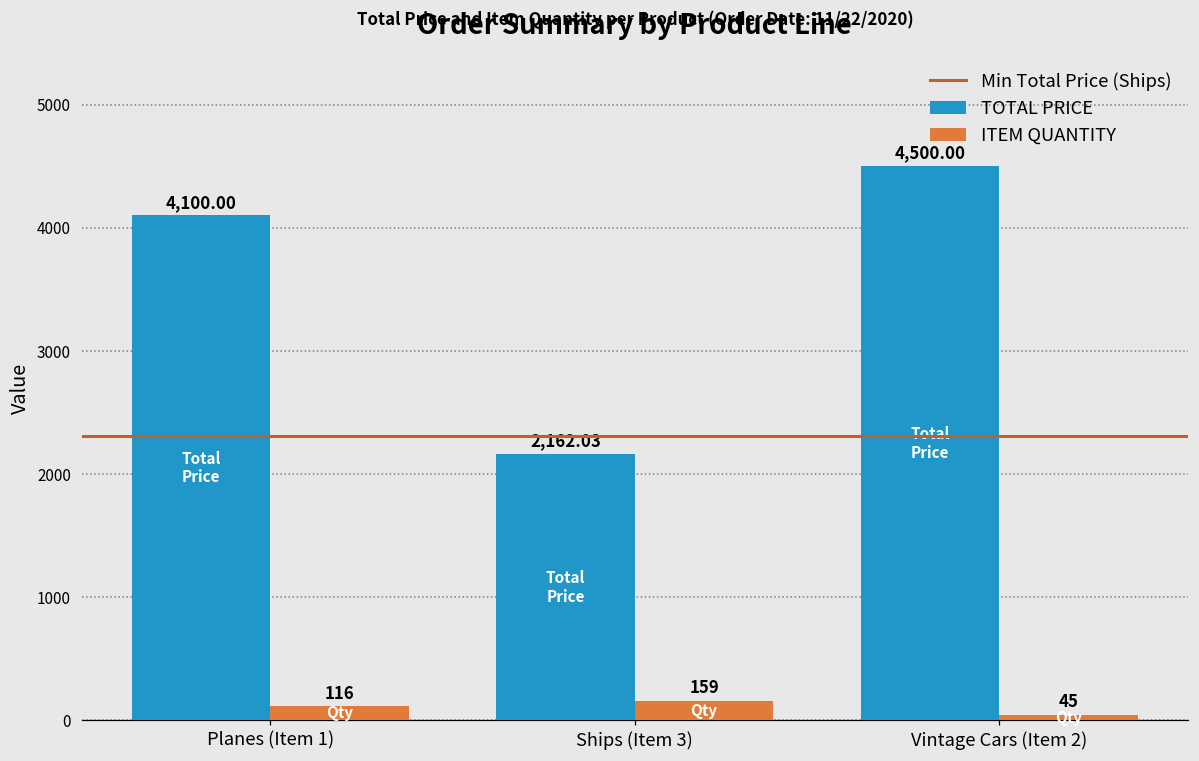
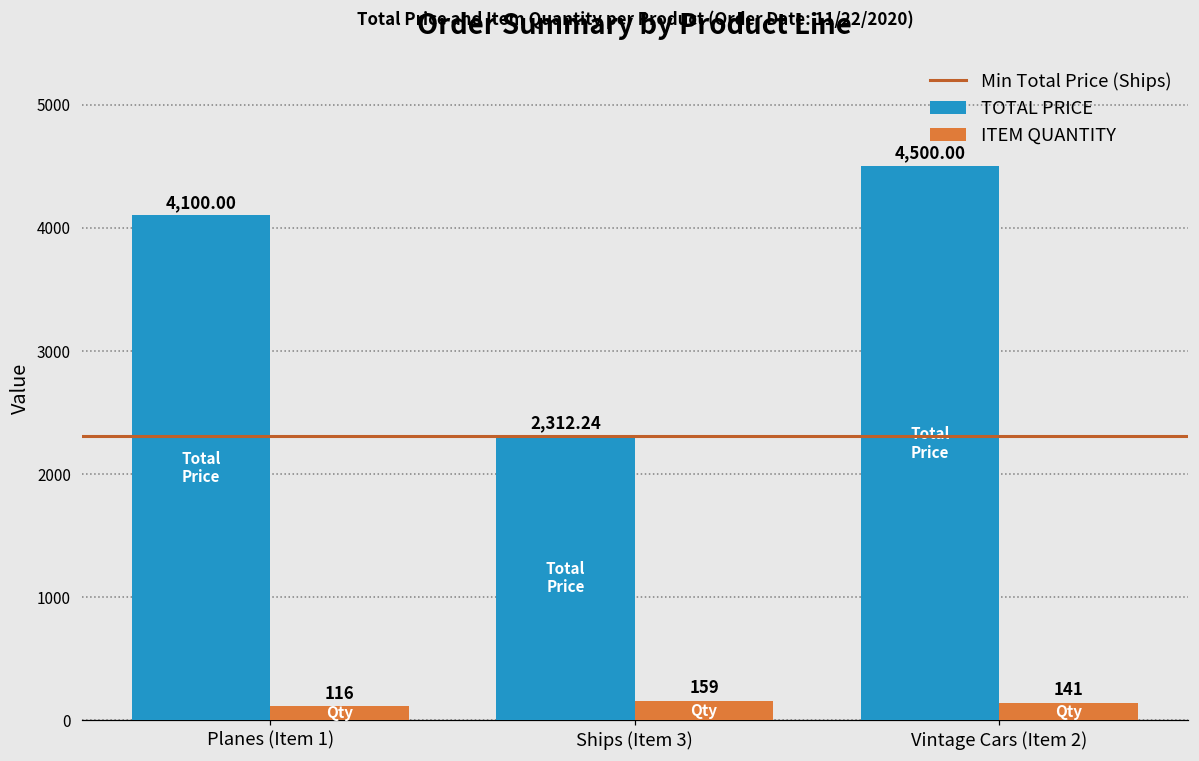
TOTAL PRICE, Ships (Item 3): 2,162.03 -> 2,312.24
ITEM QUANTITY, Vintage Cars (Item 2): 45 -> 141
